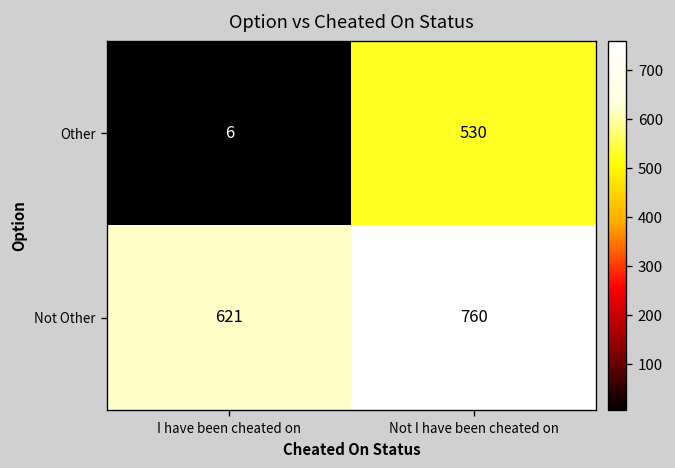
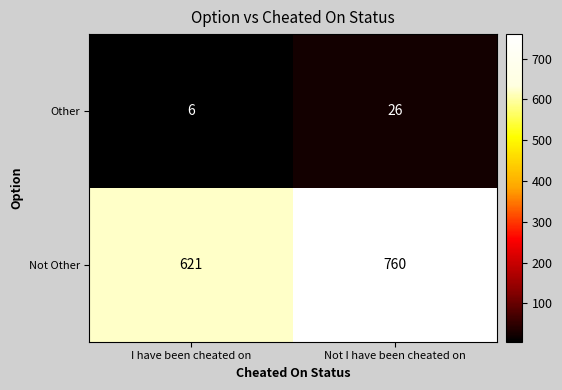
Other, Not I have been cheated on: 530 -> 26
